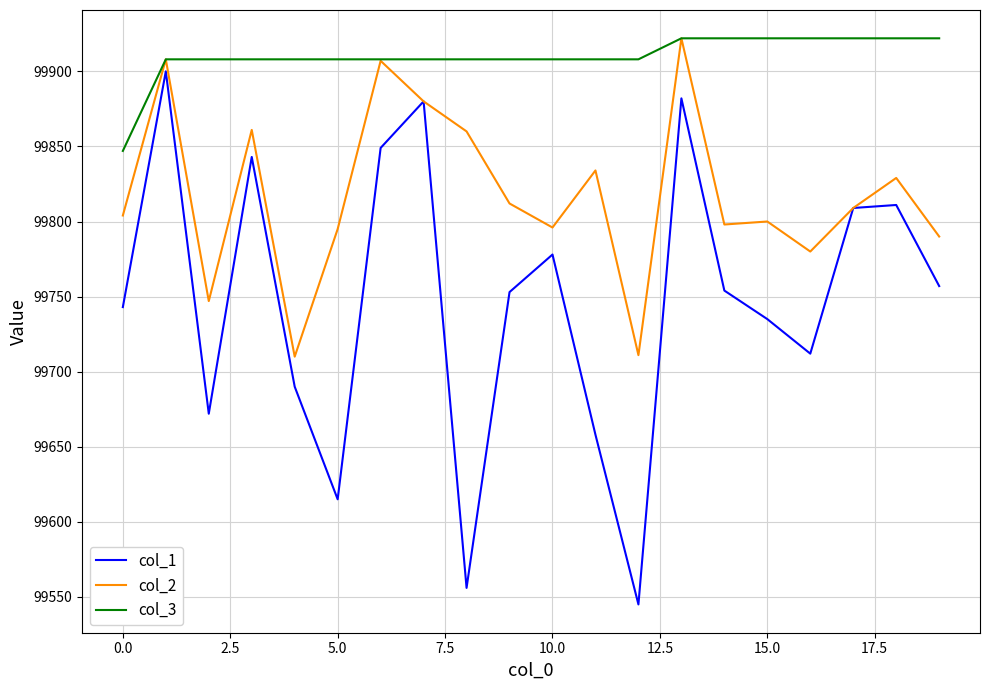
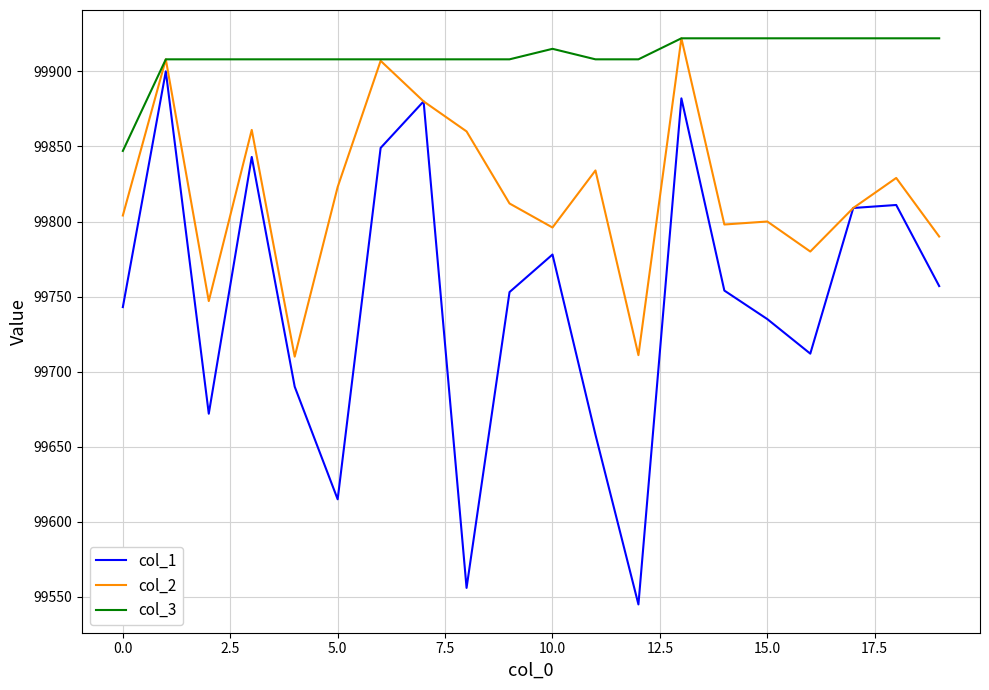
col_2, 5.0: 99795 -> 99823
col_3, 10.0: 99908 -> 99915
